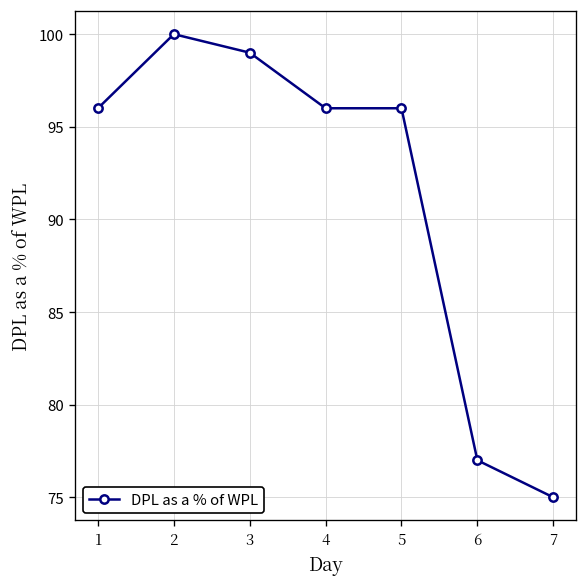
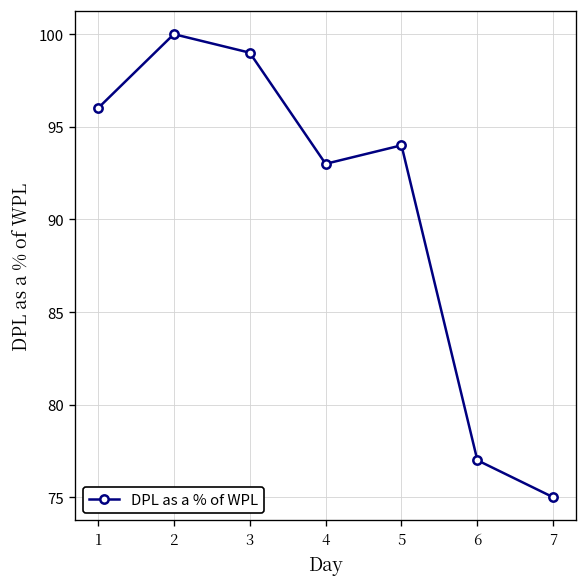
4: 96 -> 93
5: 96 -> 94
